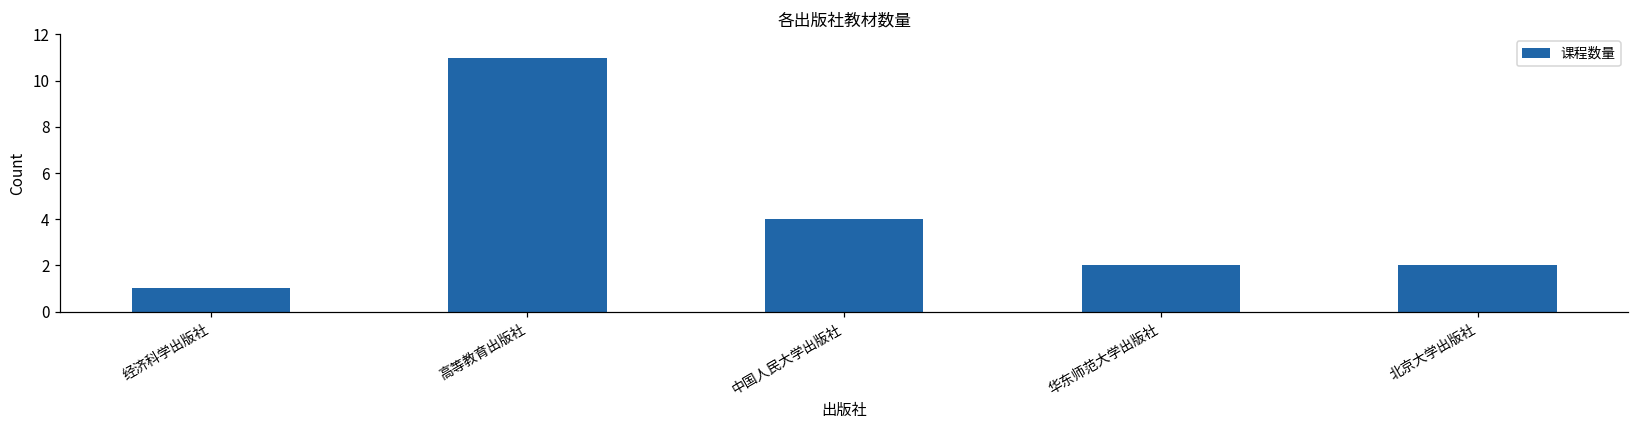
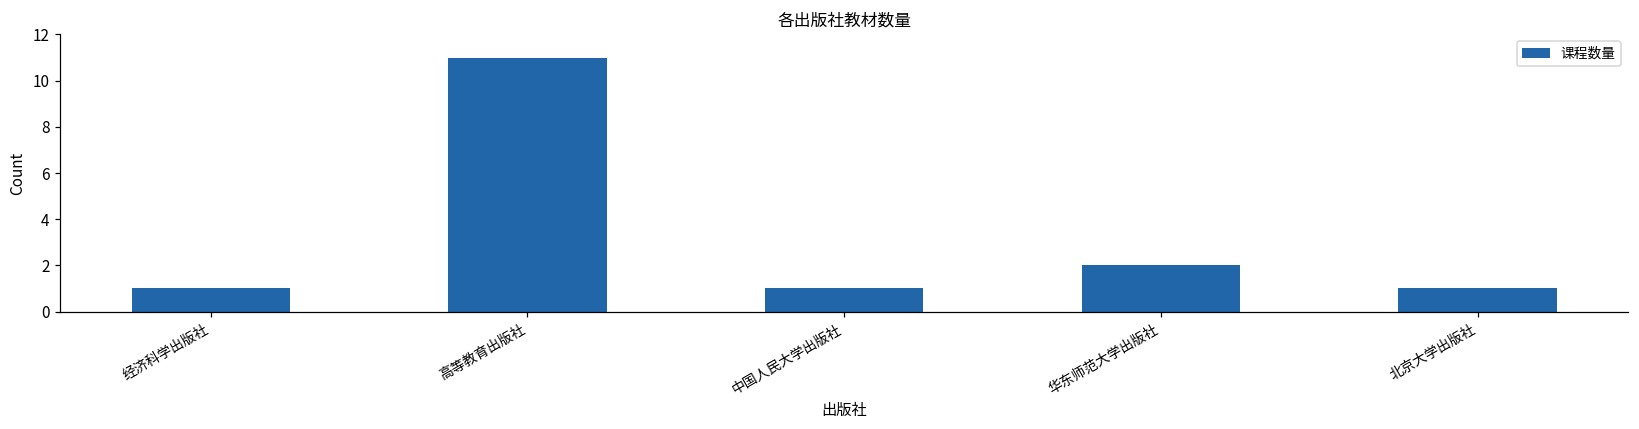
中国人民大学出版社: 4 -> 1
北京大学出版社: 2 -> 1
